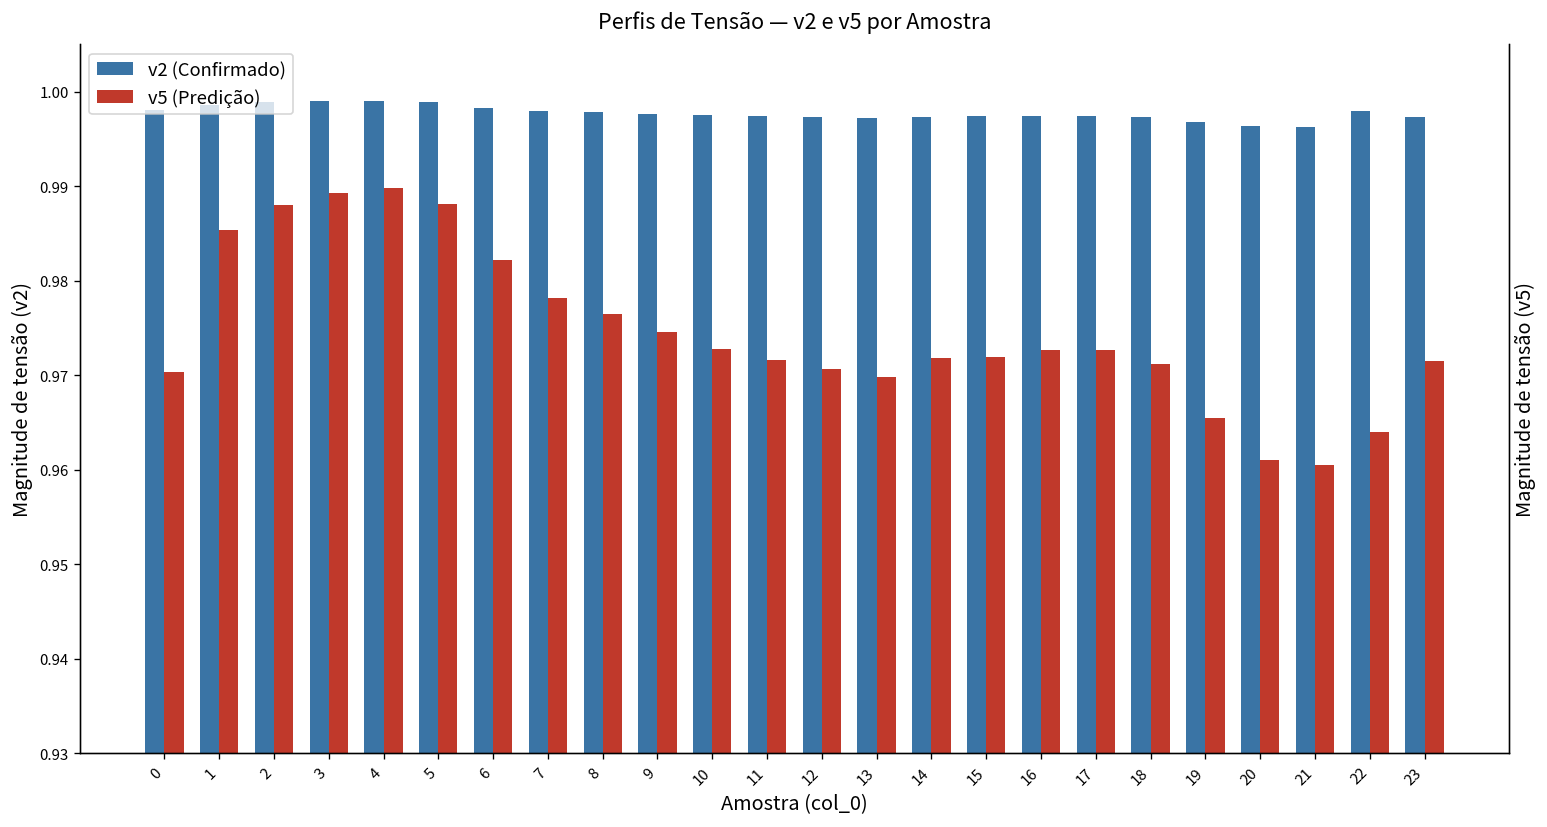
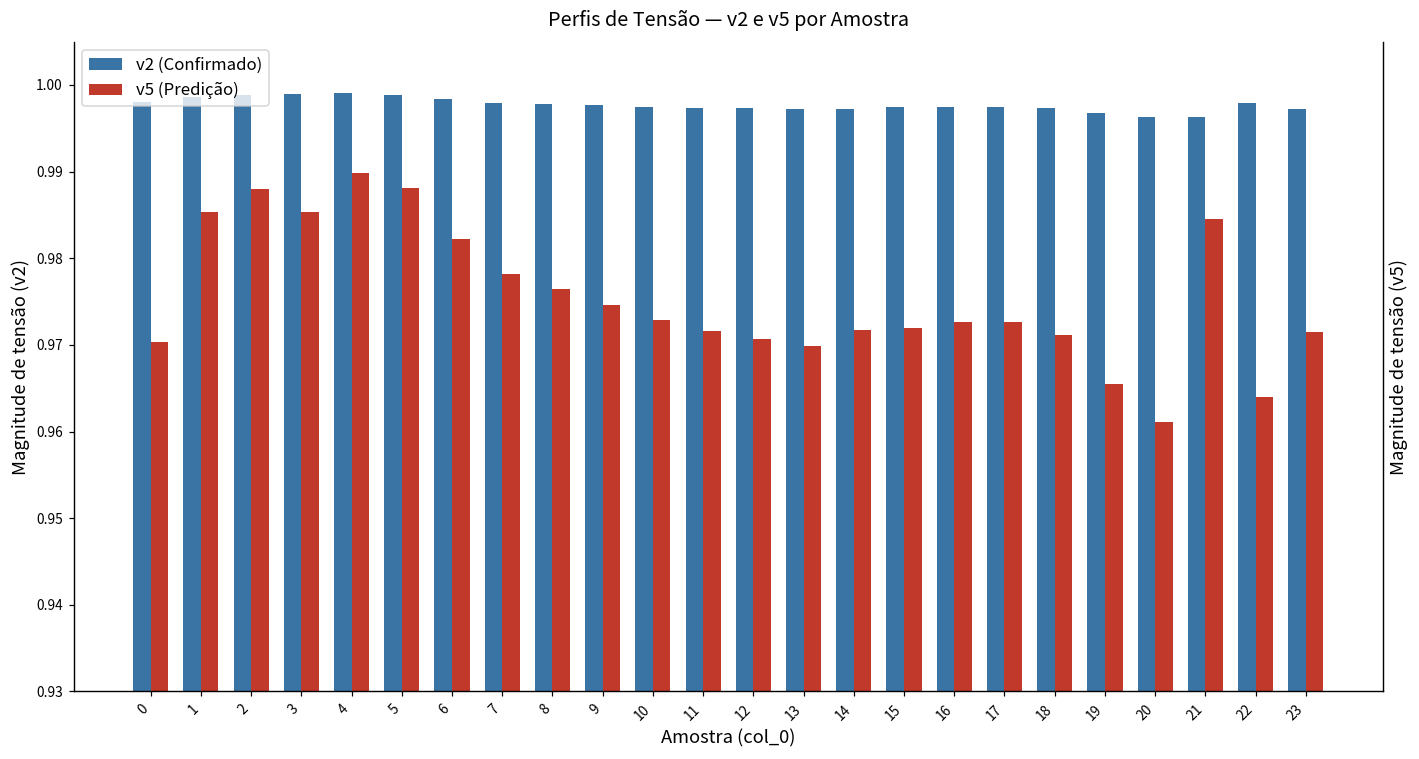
v5 (Predição), 3: 0.989 -> 0.985
v5 (Predição), 21: 0.961 -> 0.985
